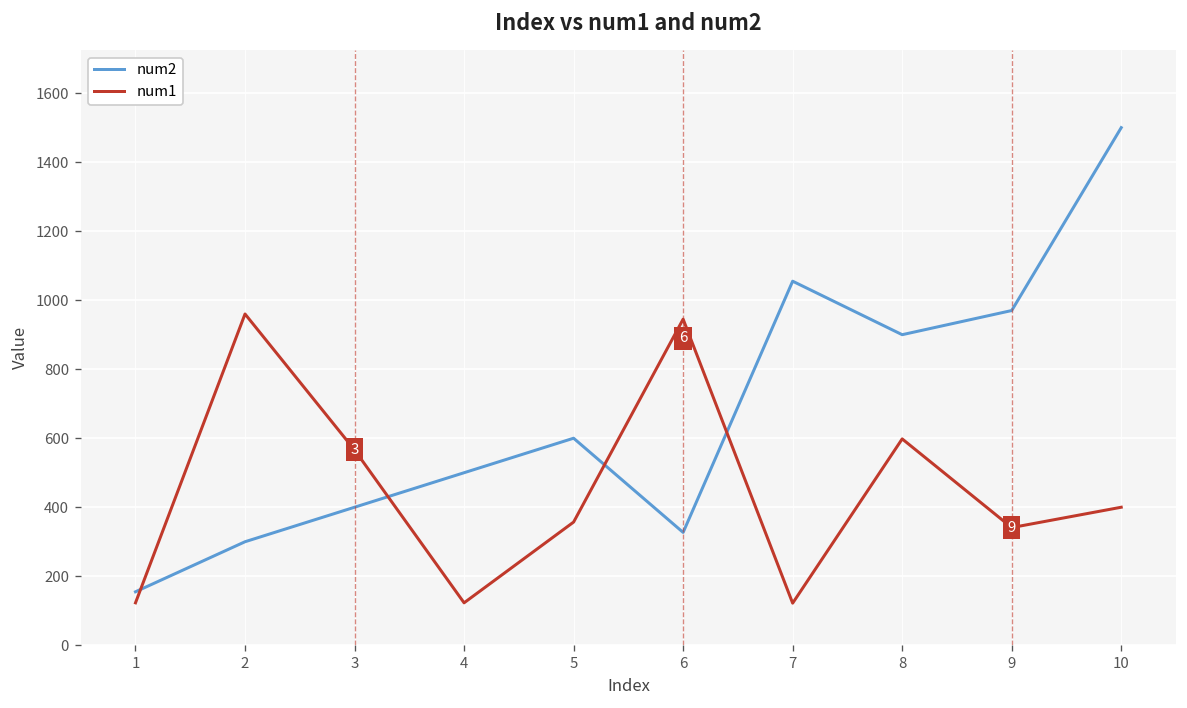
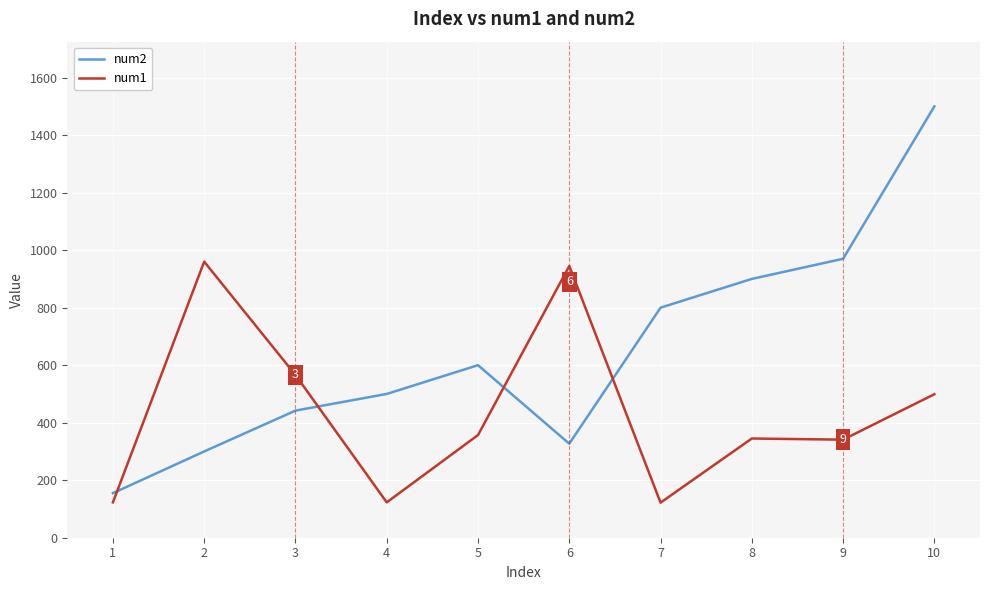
num2, 3: 400 -> 440
num2, 7: 1060 -> 800
num1, 8: 600 -> 350
num1, 10: 400 -> 500
